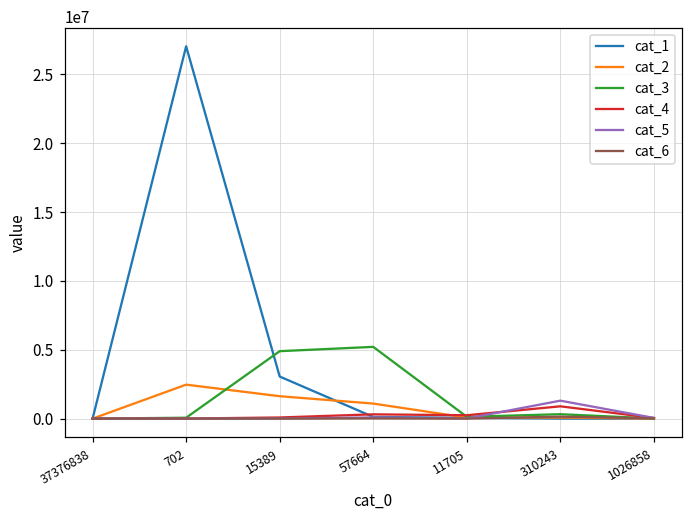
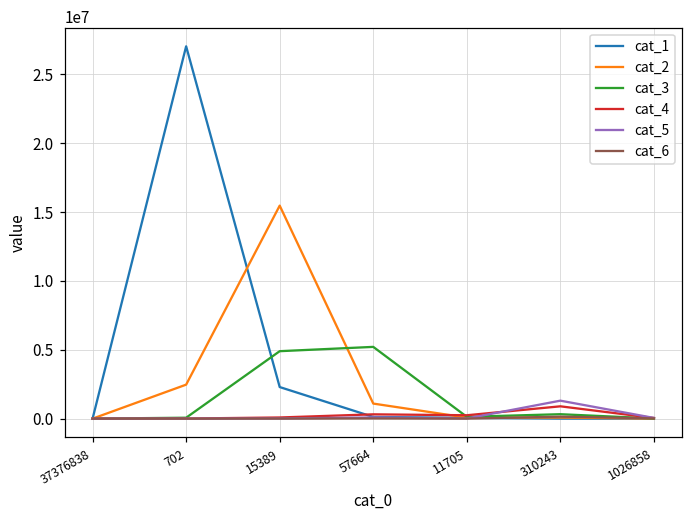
cat_1, 15389: 3100000 -> 2300000
cat_2, 15389: 1600000 -> 15500000
